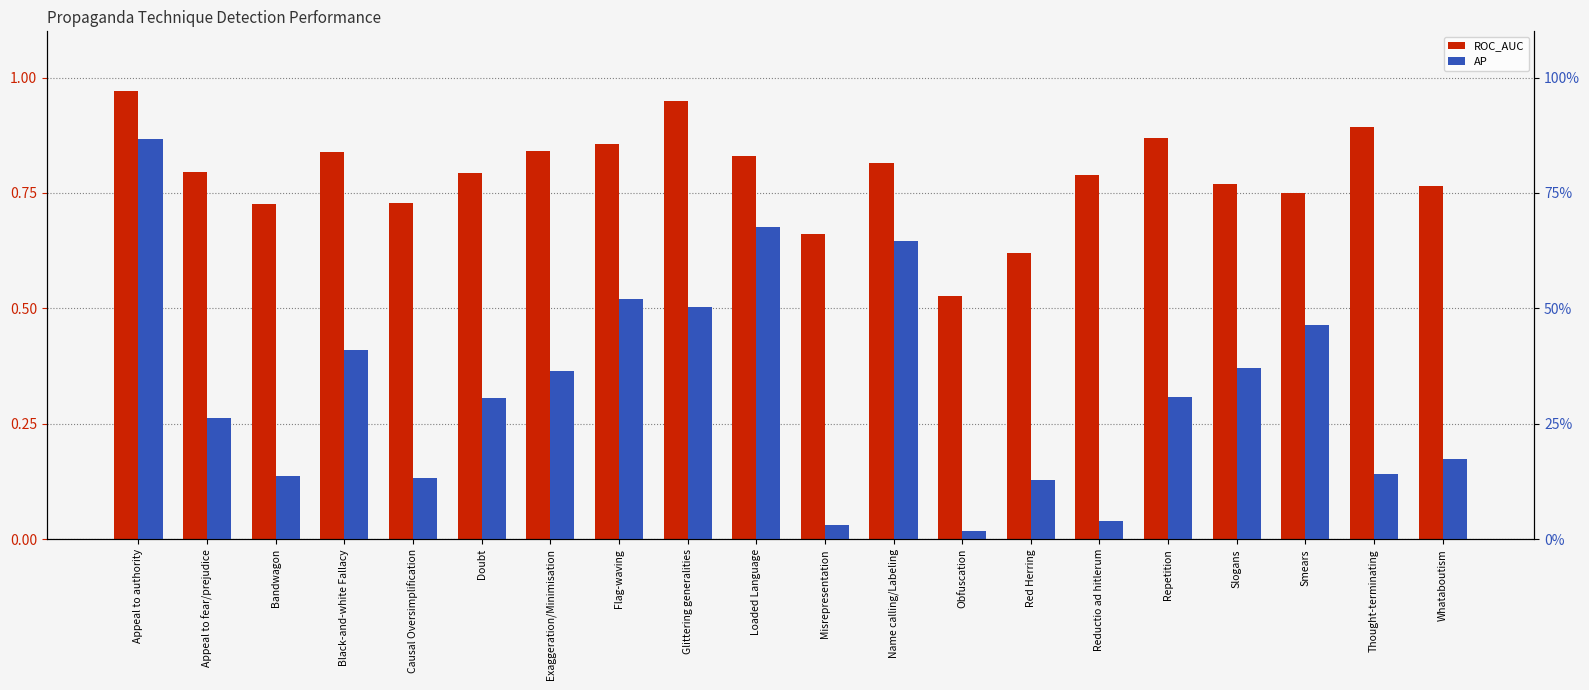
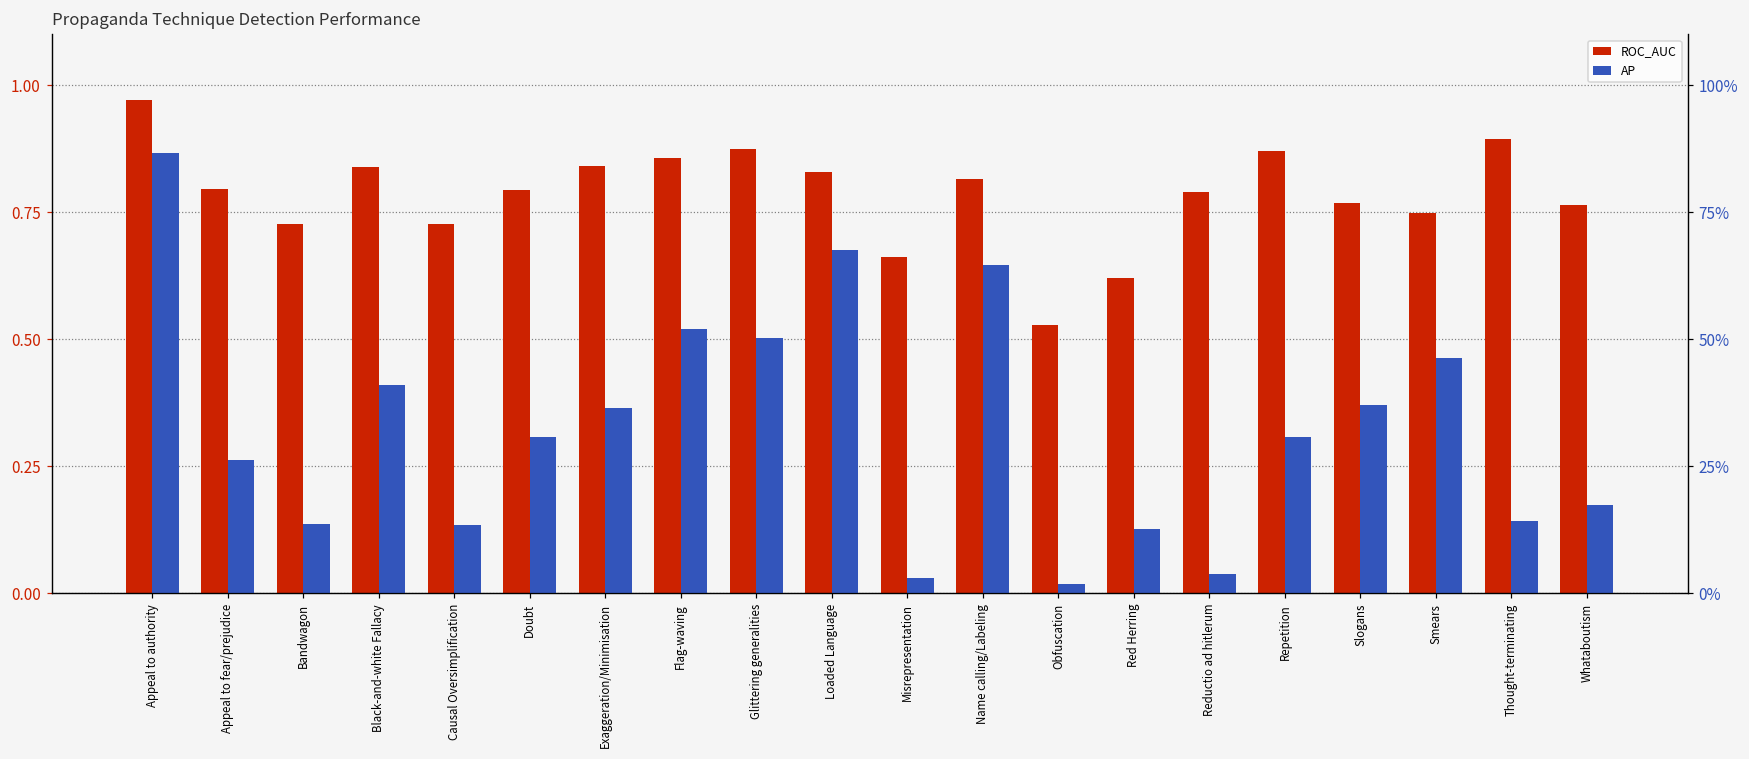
ROC_AUC, Glittering generalities: 0.95 -> 0.87
